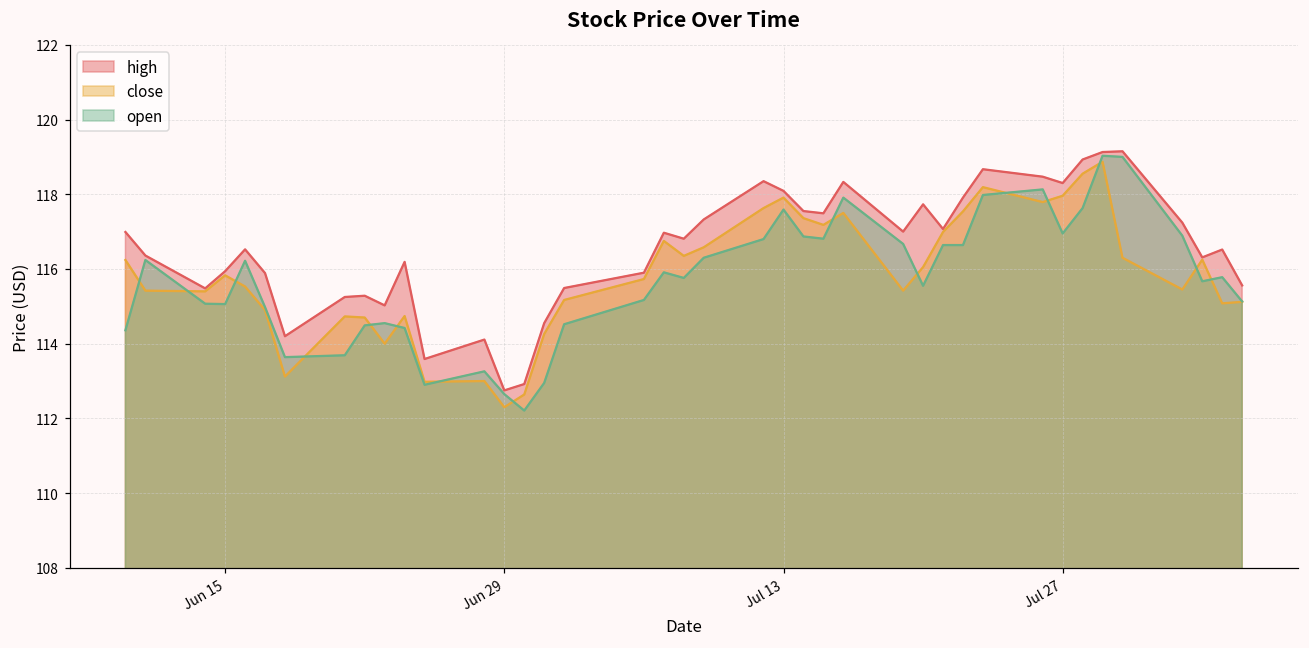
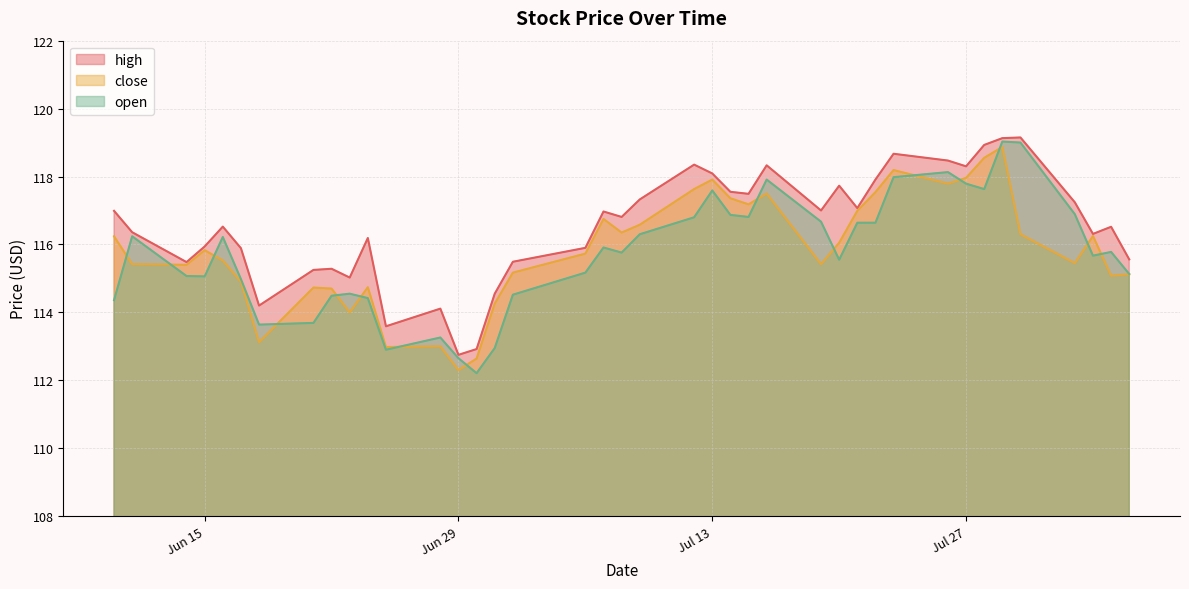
open, Jul 27: 117.0 -> 117.8
